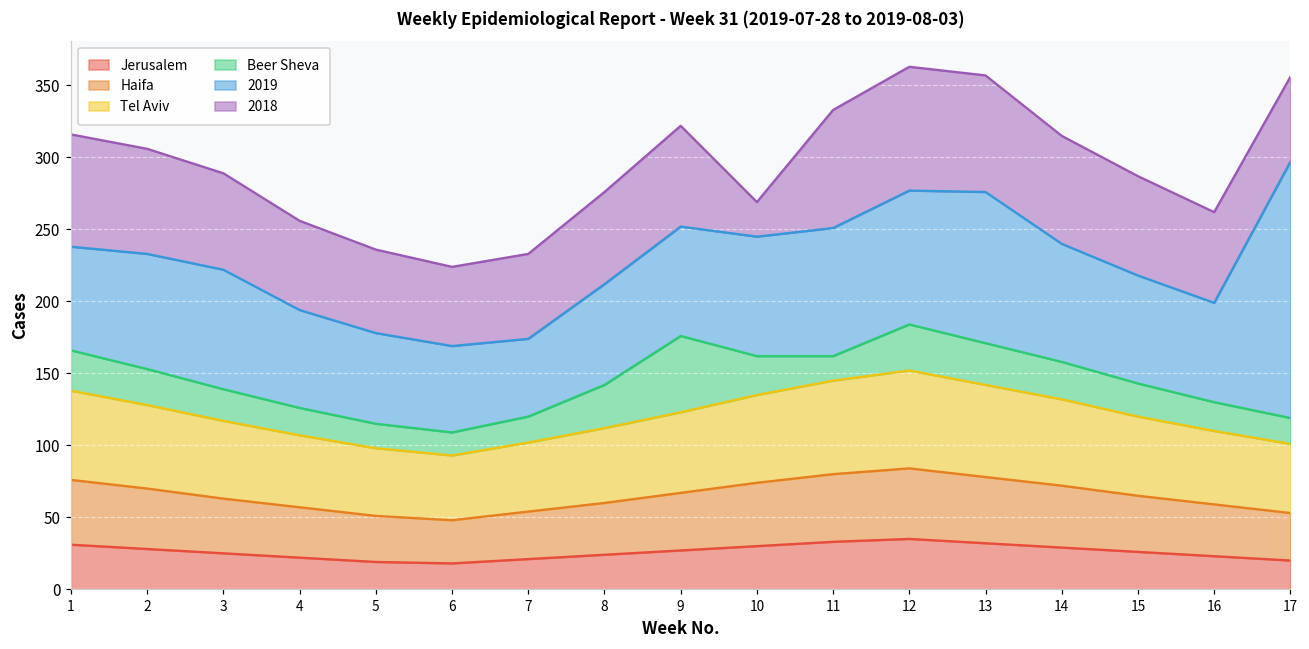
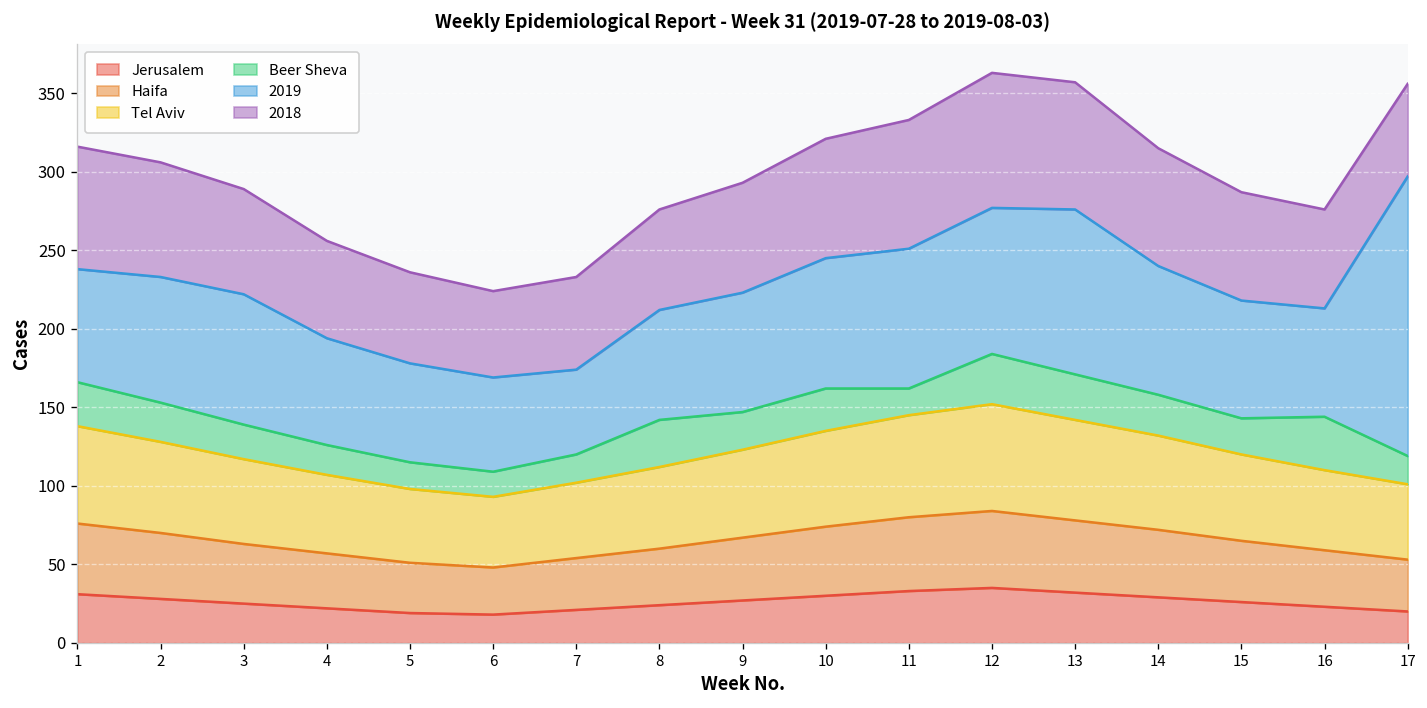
Beer Sheva, 9: 53 -> 24
2018, 10: 24 -> 76
Beer Sheva, 16: 20 -> 34
